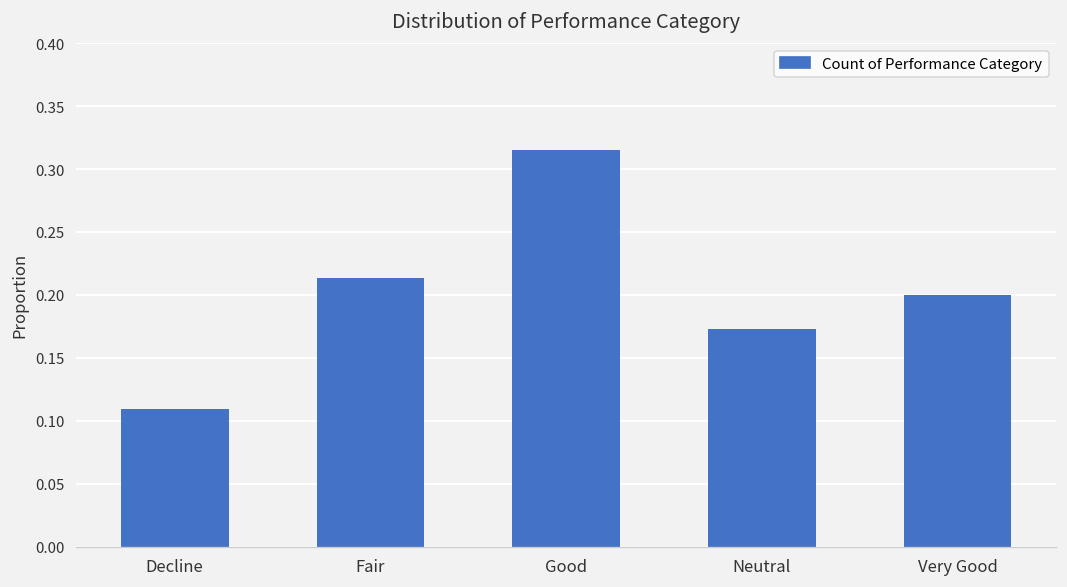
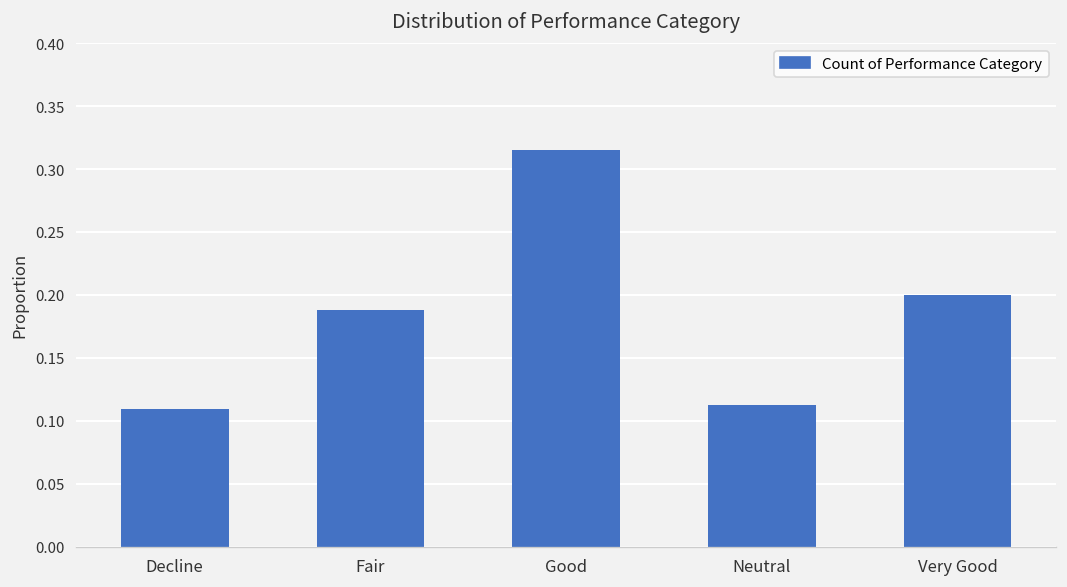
Fair: 0.214 -> 0.188
Neutral: 0.173 -> 0.113
